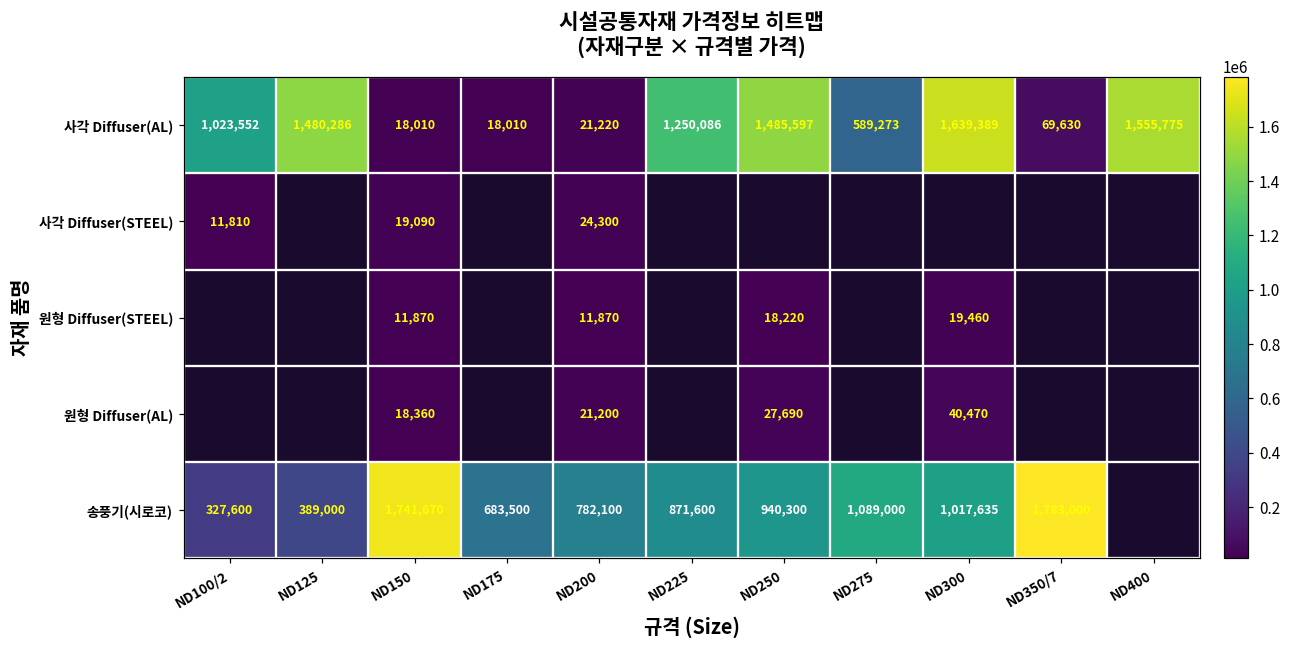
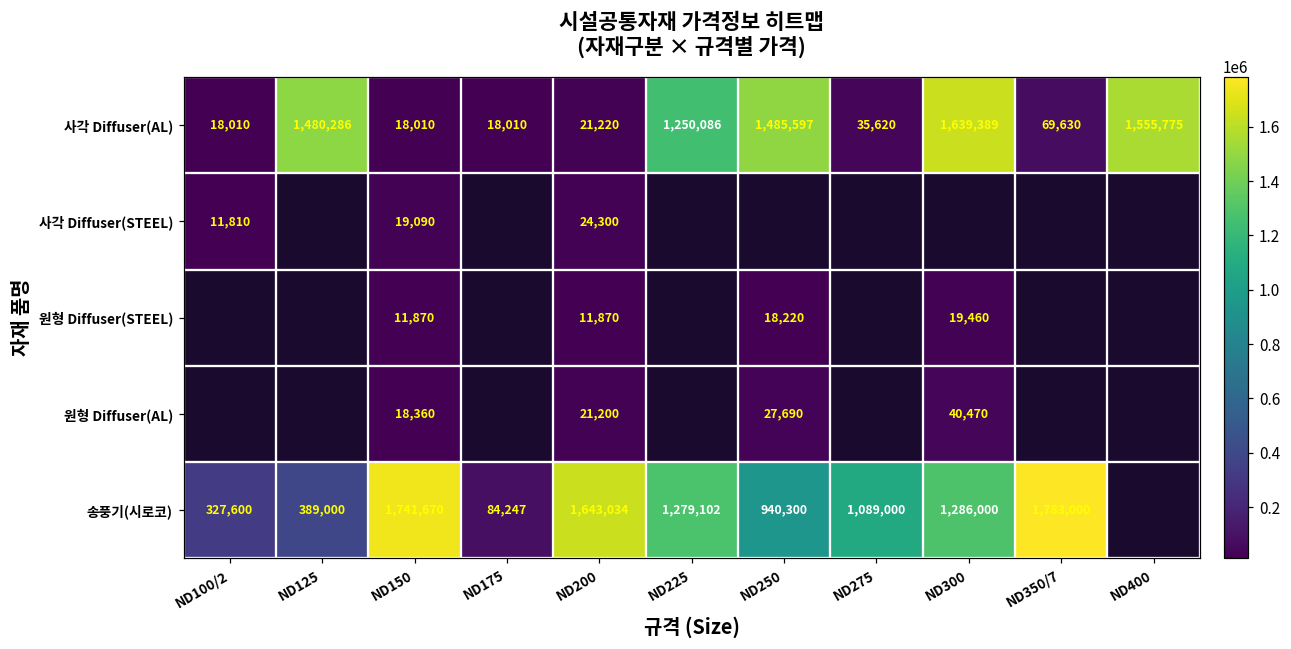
사각 Diffuser(AL), ND100/2: 1,023,552 -> 18,010
사각 Diffuser(AL), ND275: 589,273 -> 35,620
송풍기(시로코), ND175: 683,500 -> 84,247
송풍기(시로코), ND200: 782,100 -> 1,643,034
송풍기(시로코), ND225: 871,600 -> 1,279,102
송풍기(시로코), ND300: 1,017,635 -> 1,286,000
